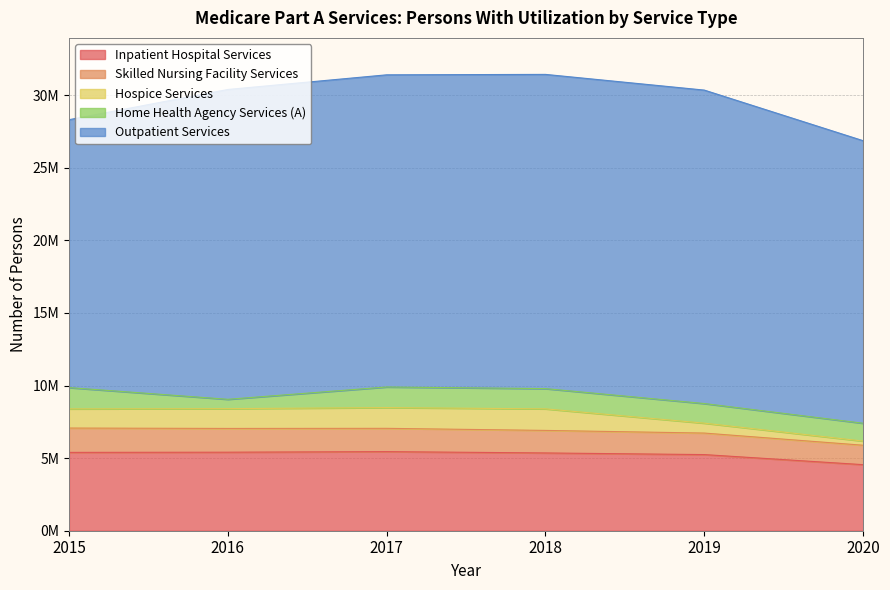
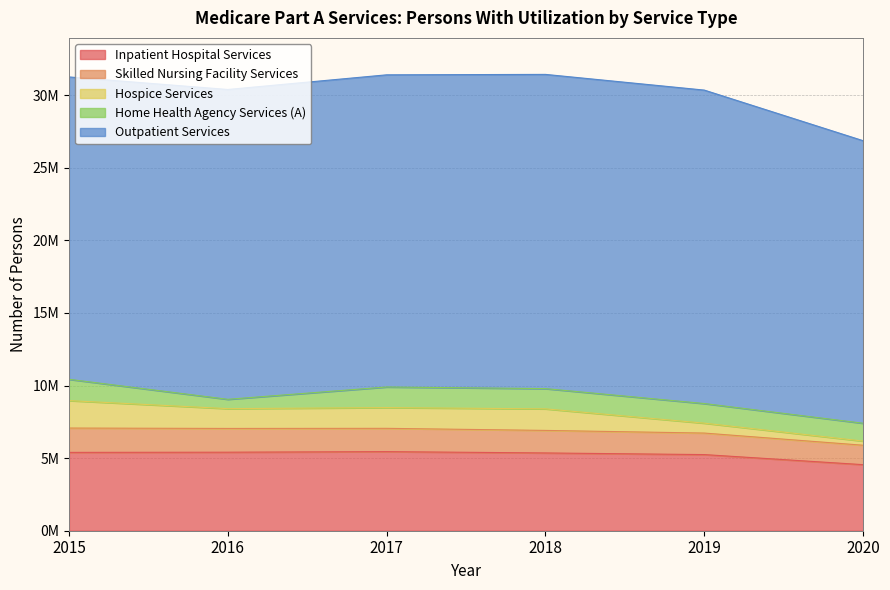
Hospice Services, 2015: 1300000 -> 1900000
Outpatient Services, 2015: 18500000 -> 20800000
